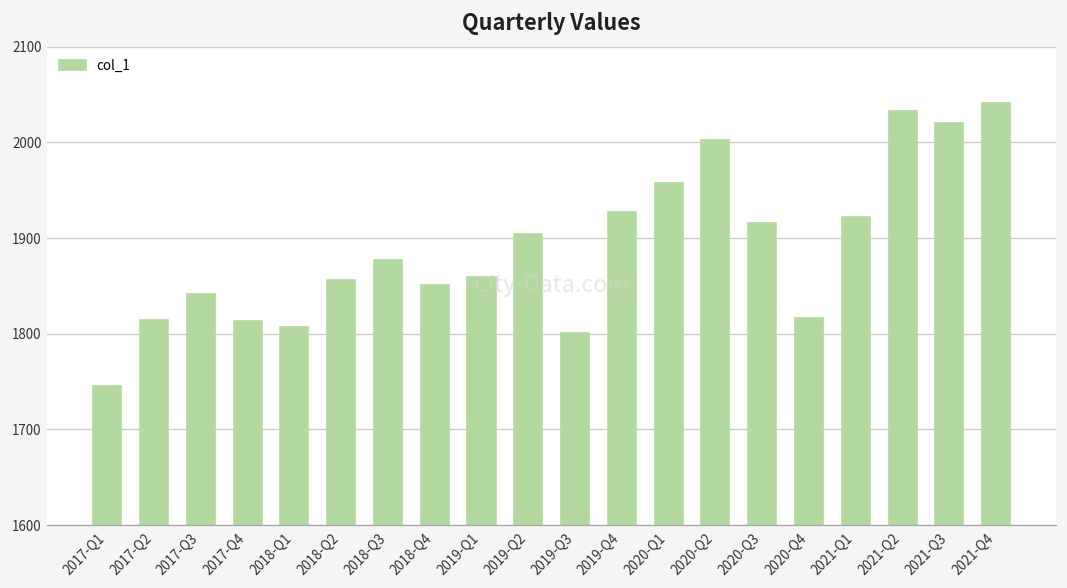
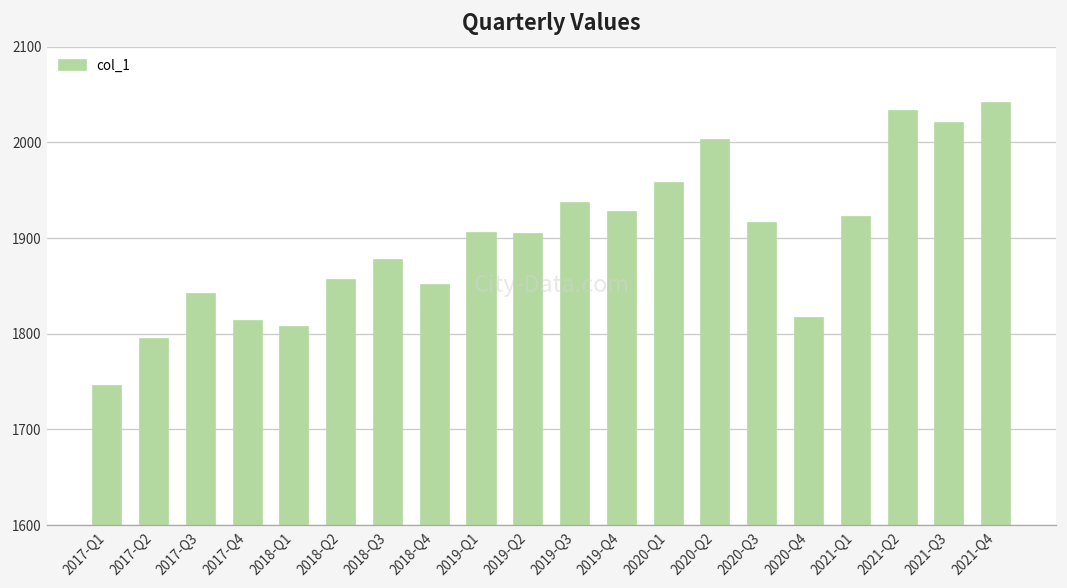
2017-Q2: 1810 -> 1790
2019-Q1: 1860 -> 1900
2019-Q3: 1800 -> 1940
